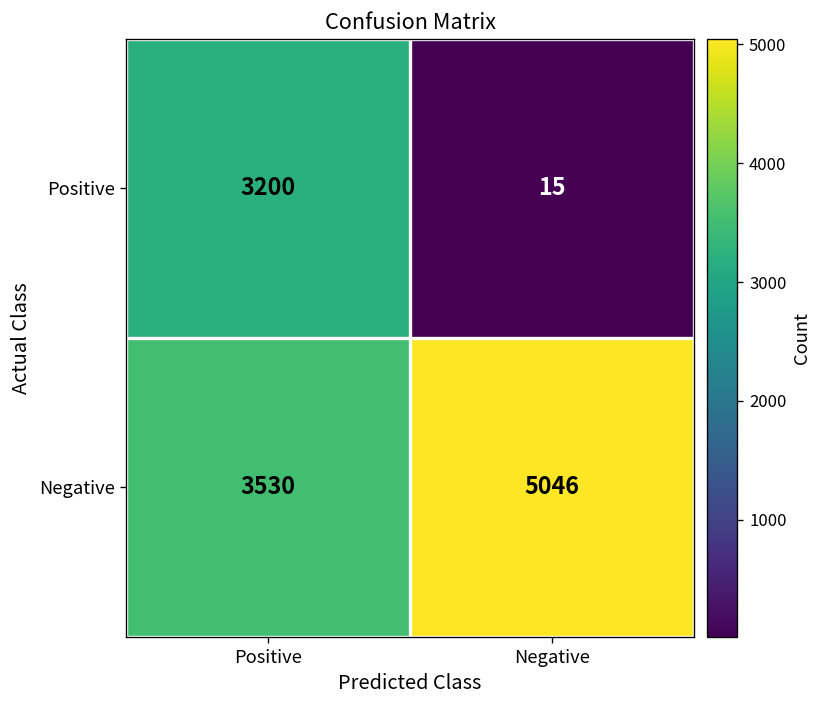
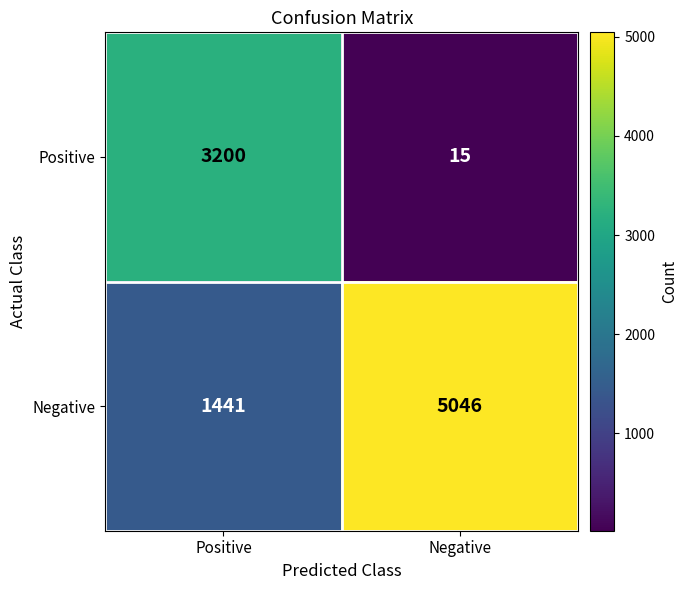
Negative, Positive: 3530 -> 1441
